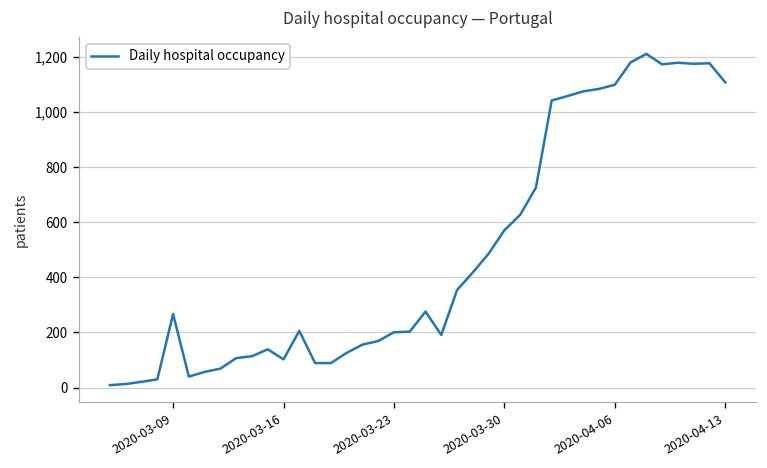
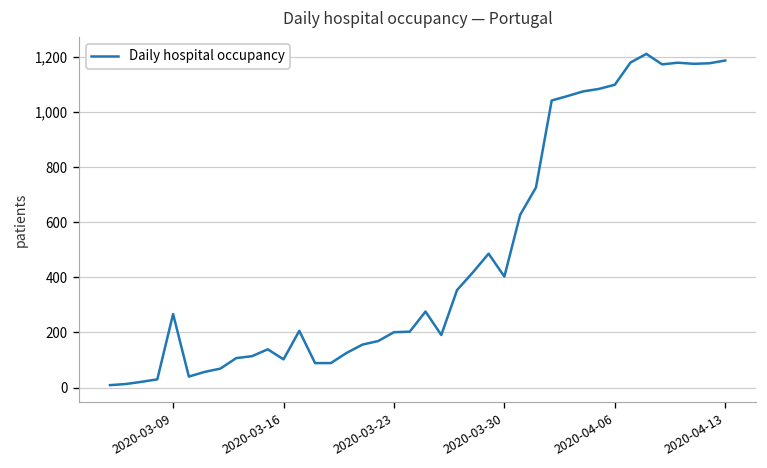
2020-03-30: 570 -> 400
2020-04-13: 1,110 -> 1,190
